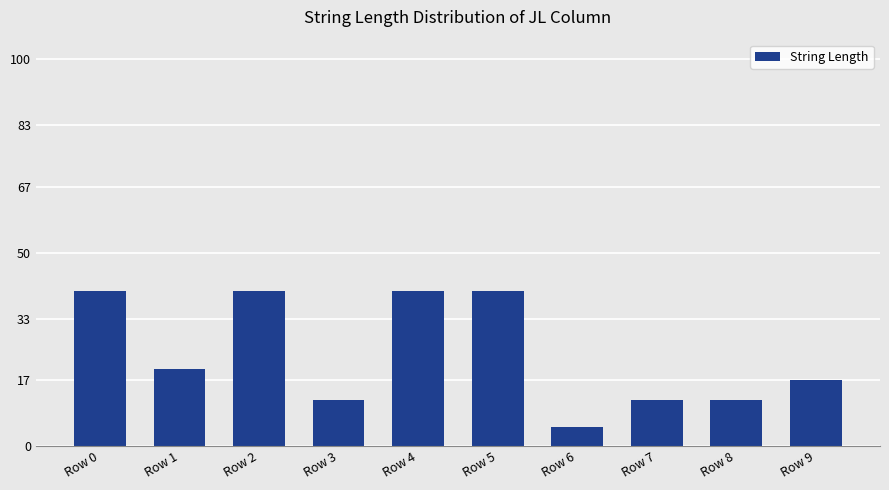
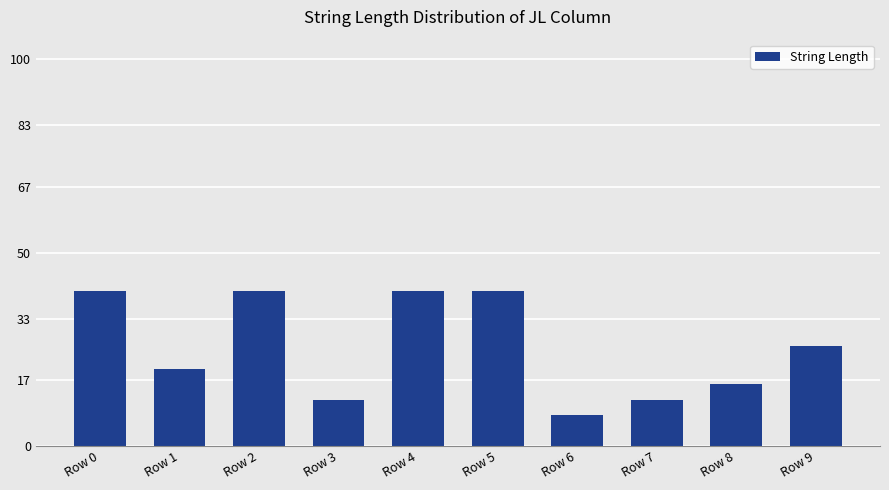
Row 6: 5 -> 8
Row 8: 12 -> 16
Row 9: 17 -> 26
